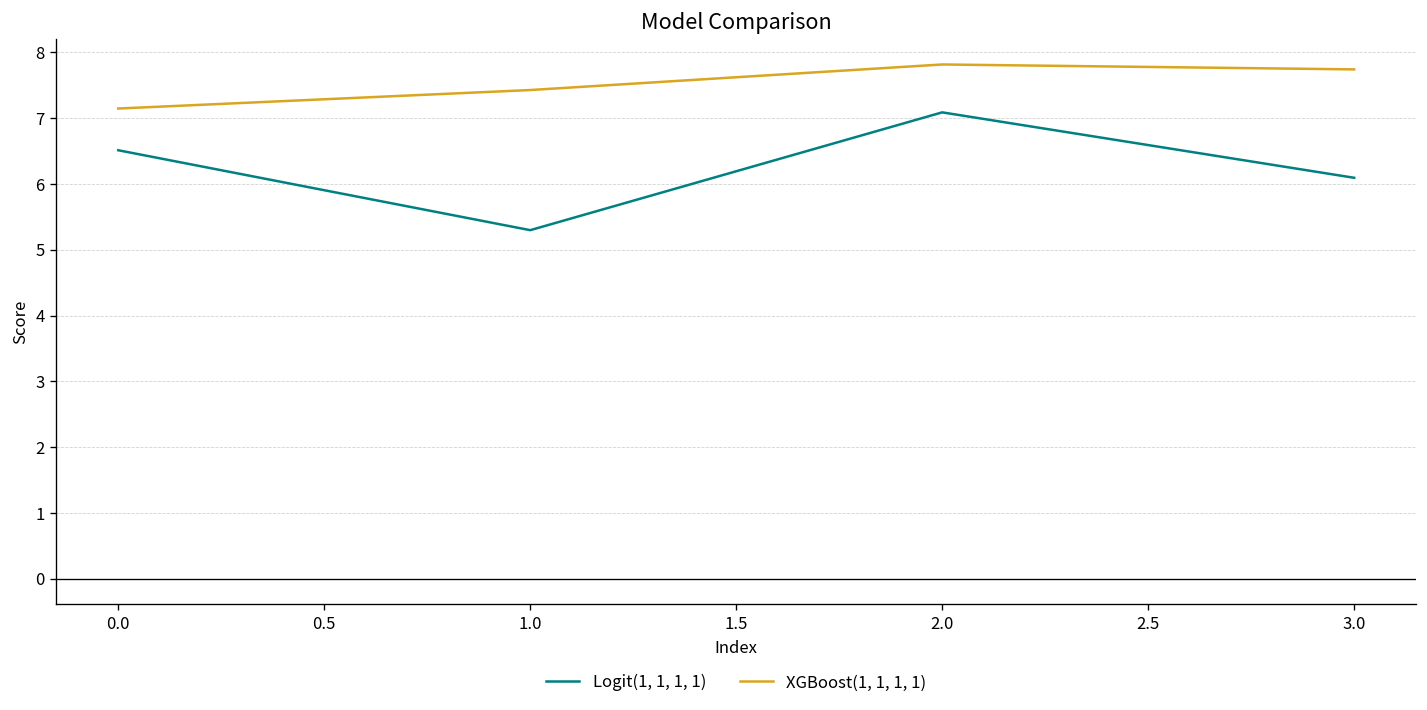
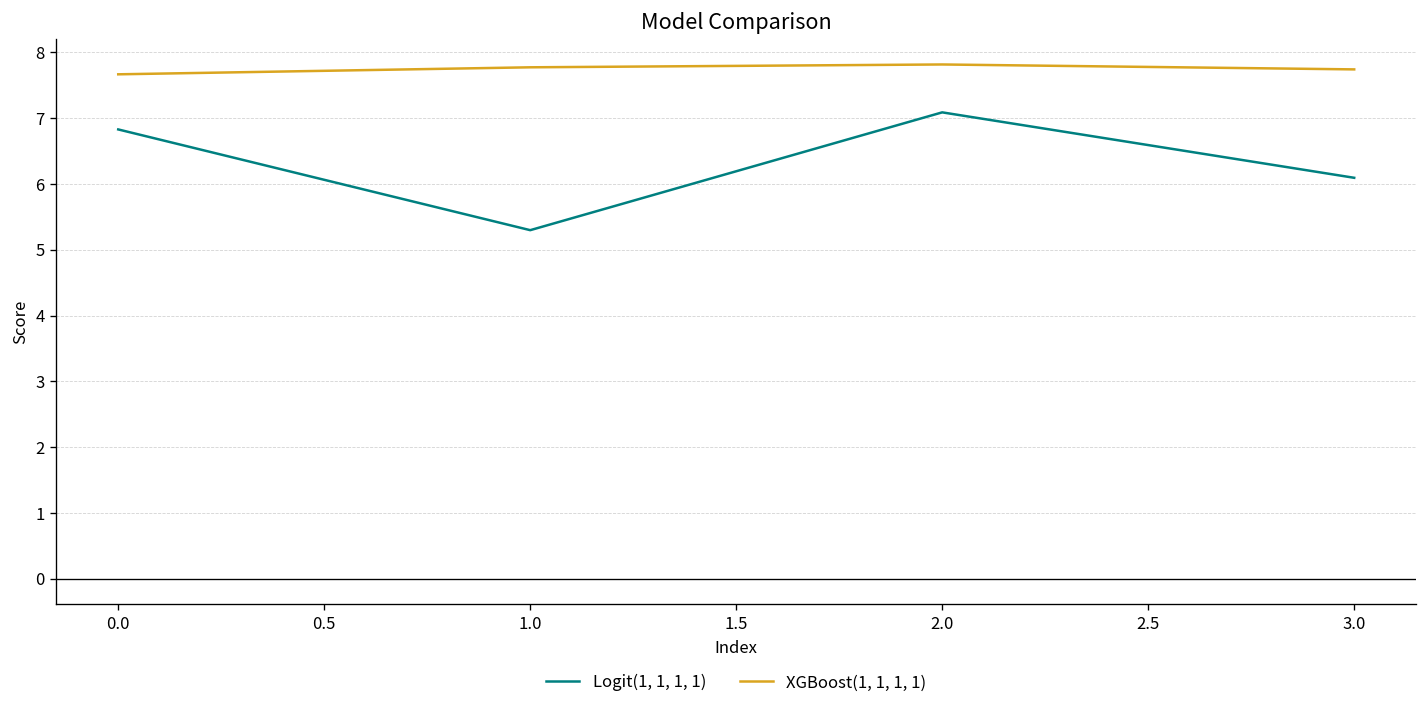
Logit(1, 1, 1, 1), 0.0: 6.5 -> 6.8
XGBoost(1, 1, 1, 1), 0.0: 7.1 -> 7.7
XGBoost(1, 1, 1, 1), 1.0: 7.4 -> 7.8
